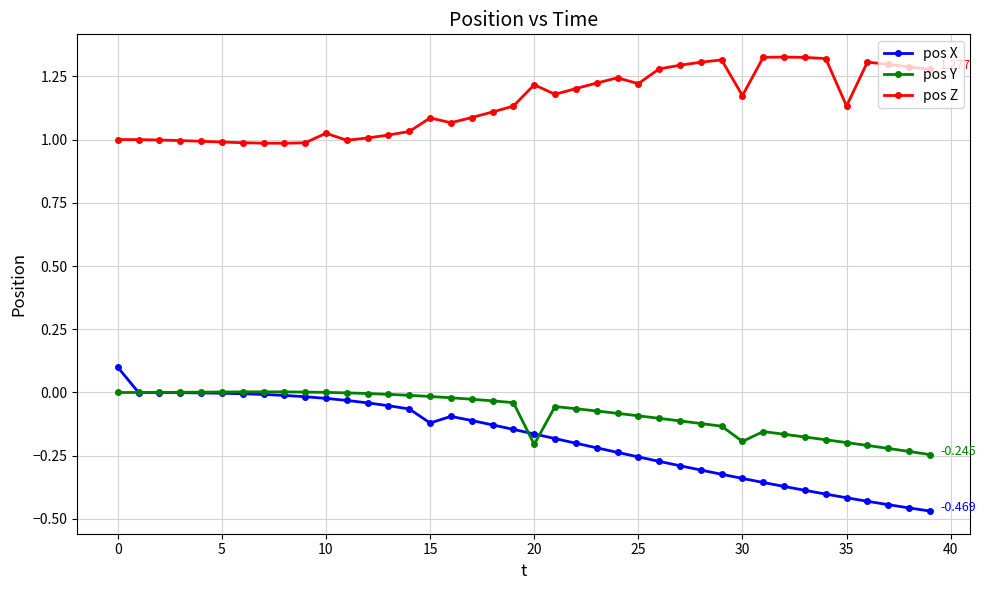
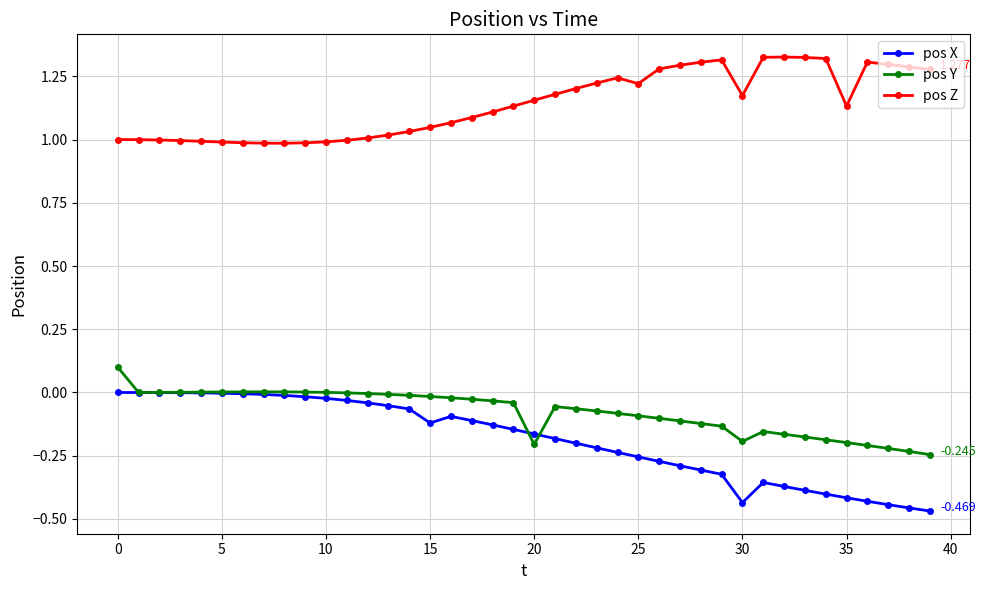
pos X, 0: 0.1 -> 0.0
pos Y, 0: 0.0 -> 0.1
pos Z, 10: 1.02 -> 0.99
pos Z, 15: 1.09 -> 1.05
pos Z, 20: 1.22 -> 1.16
pos X, 30: -0.34 -> -0.44
